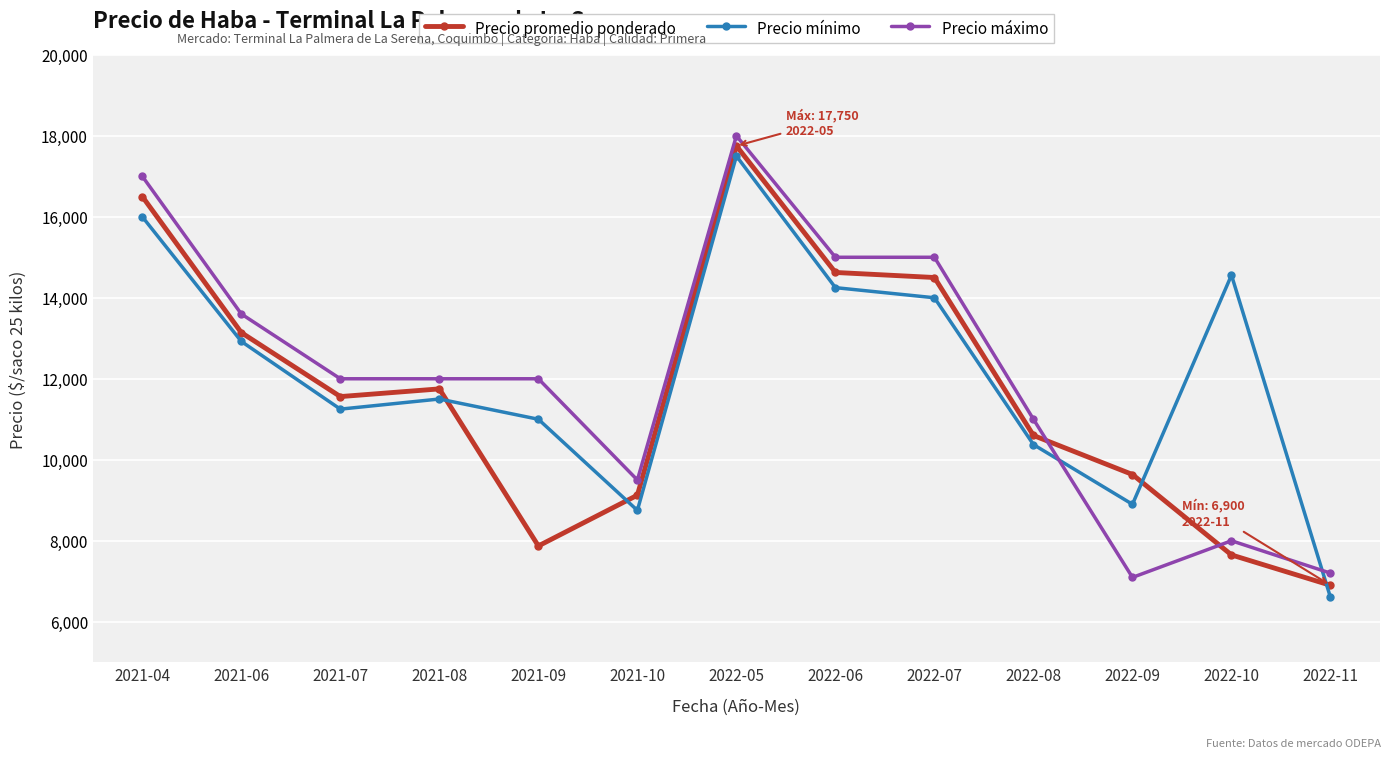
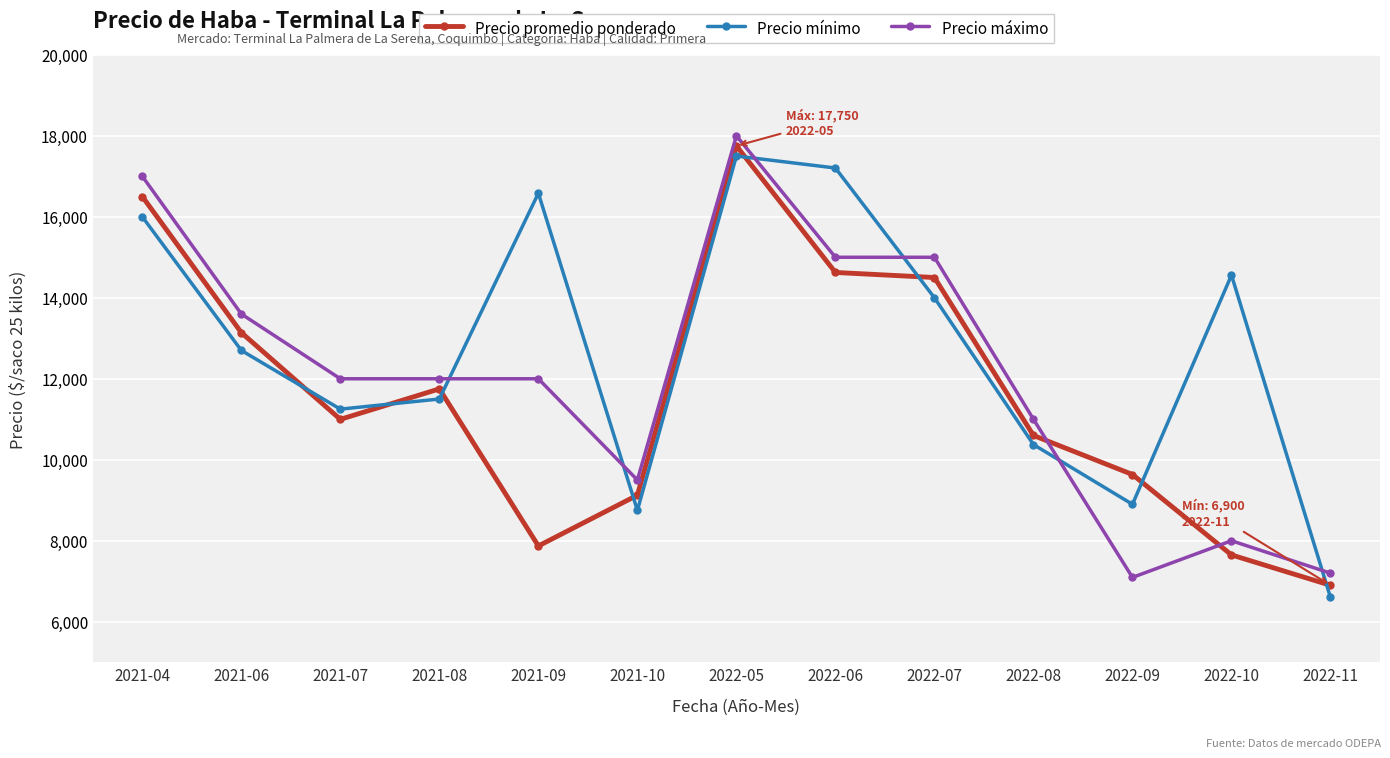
Precio mínimo, 2021-06: 12,900 -> 12,700
Precio promedio ponderado, 2021-07: 11,600 -> 11,000
Precio mínimo, 2021-09: 11,000 -> 16,600
Precio mínimo, 2022-06: 14,300 -> 17,200
